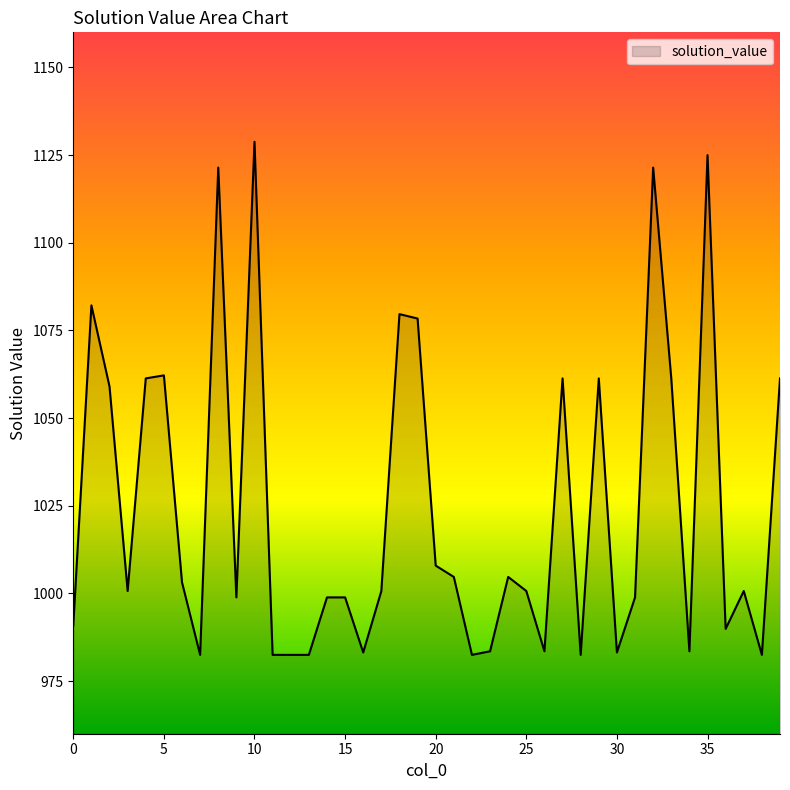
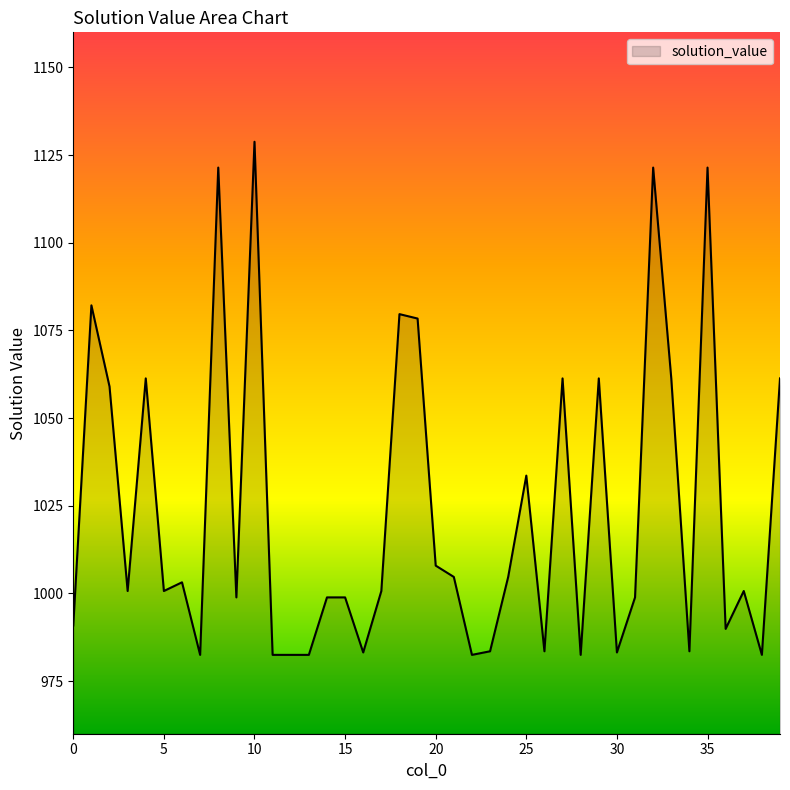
5: 1062 -> 1001
25: 1001 -> 1034
35: 1125 -> 1121
